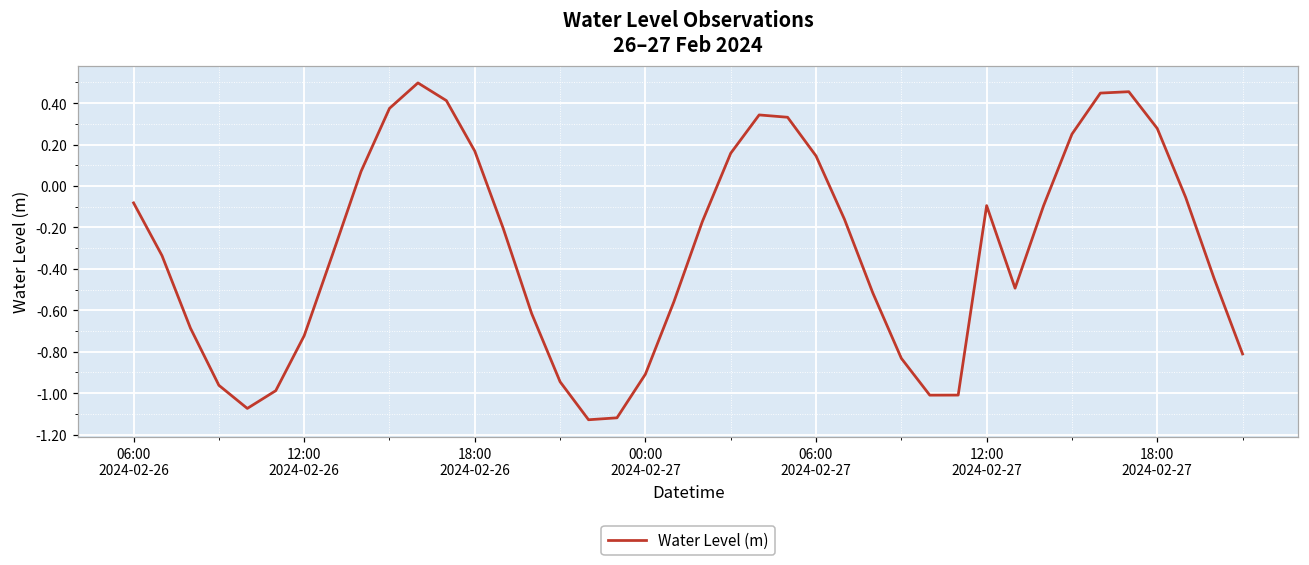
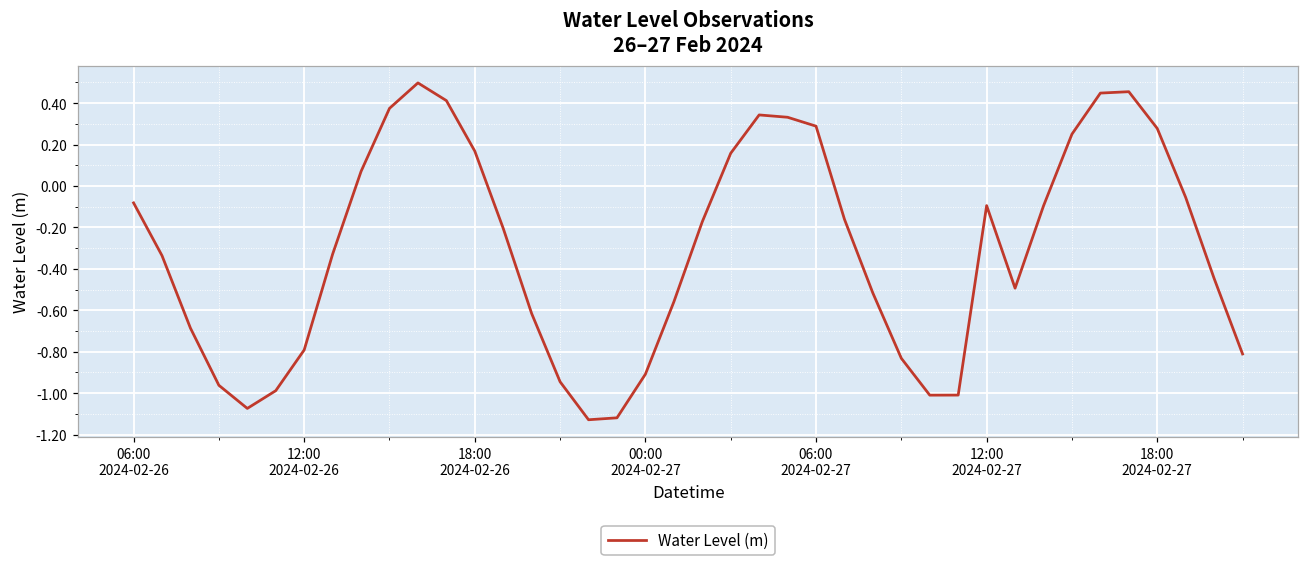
12:00 2024-02-26: -0.72 -> -0.79
06:00 2024-02-27: 0.15 -> 0.29
